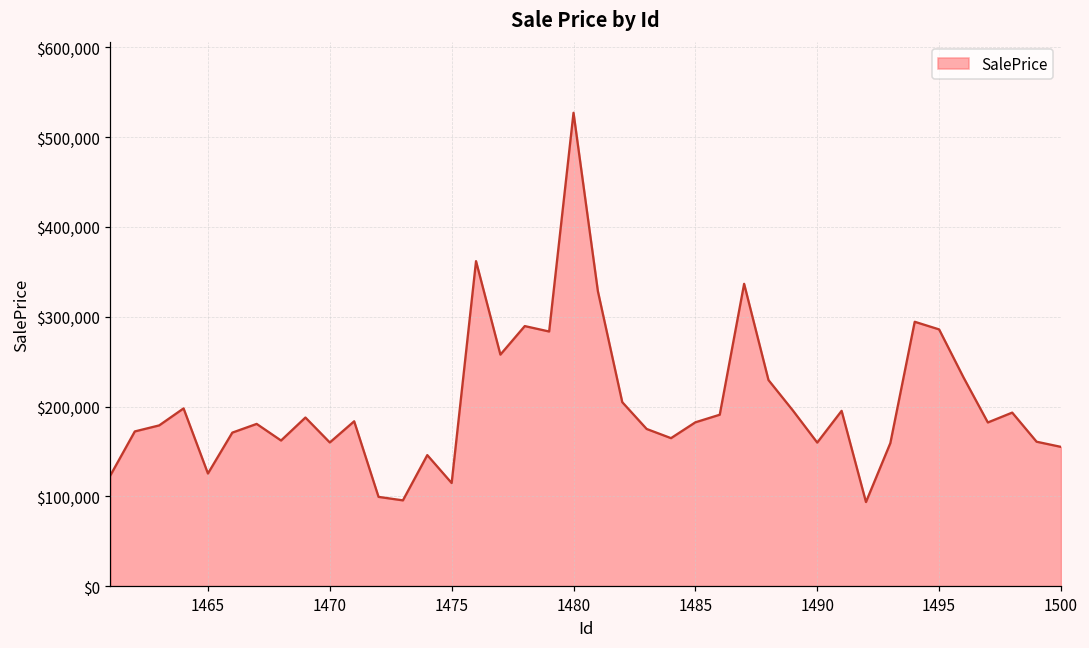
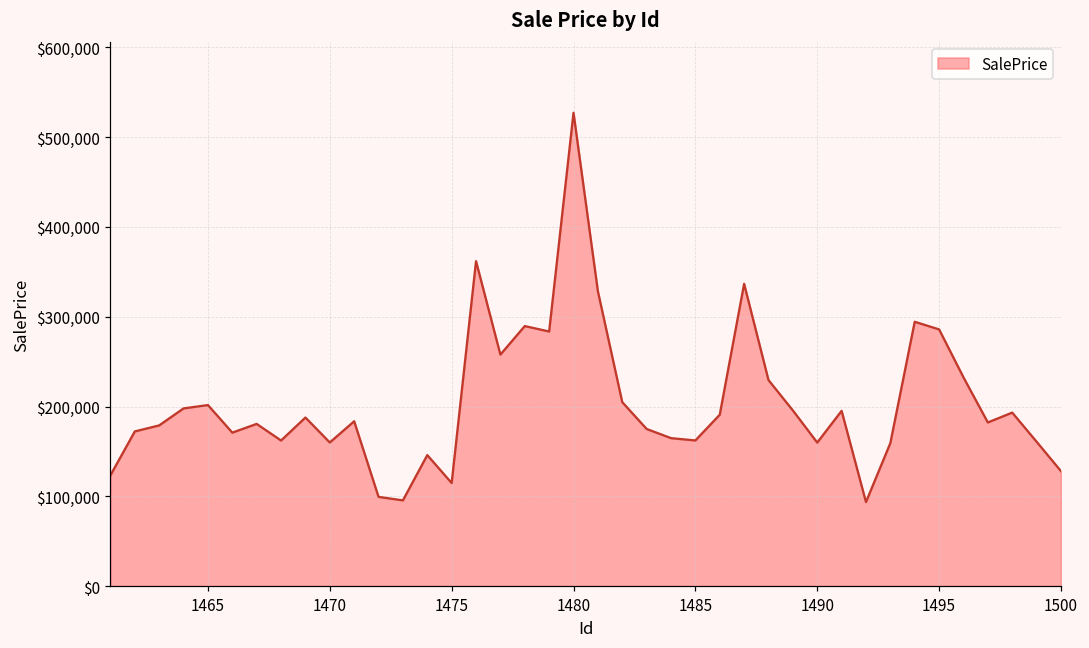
1465: $130,000 -> $200,000
1485: $180,000 -> $160,000
1500: $160,000 -> $130,000
